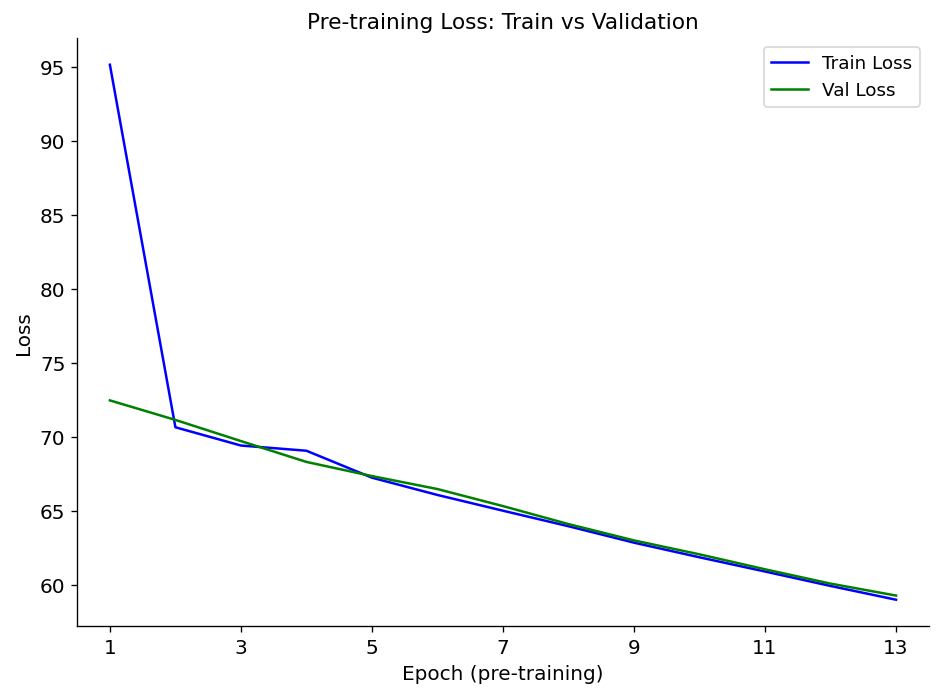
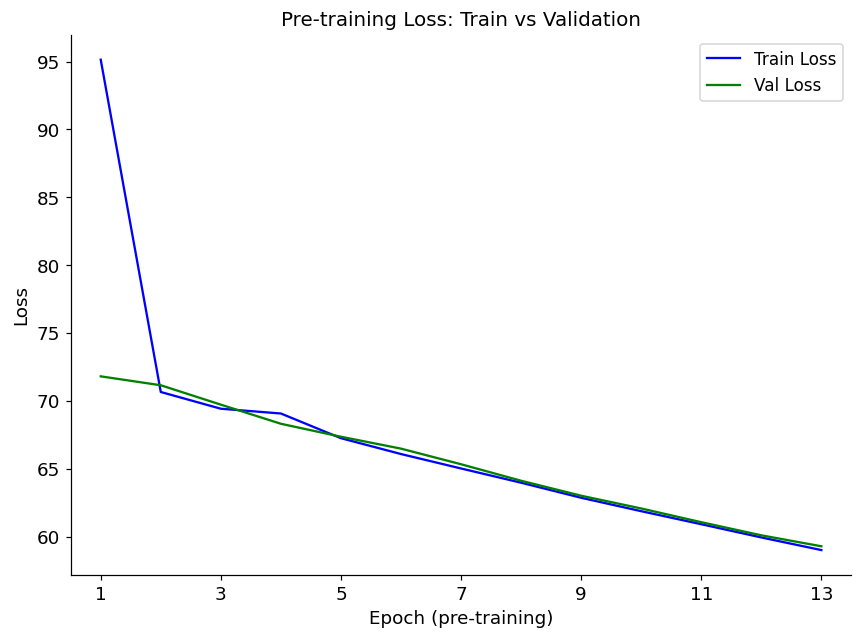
Val Loss, 1: 72.5 -> 71.8
